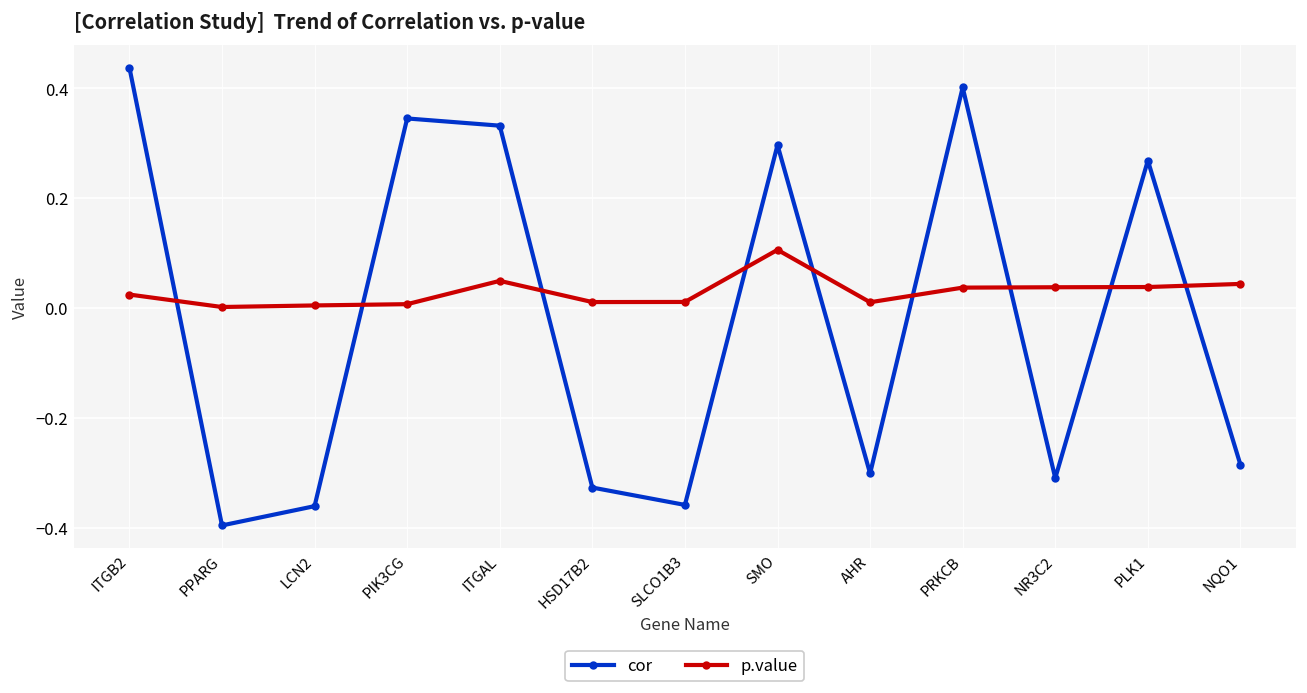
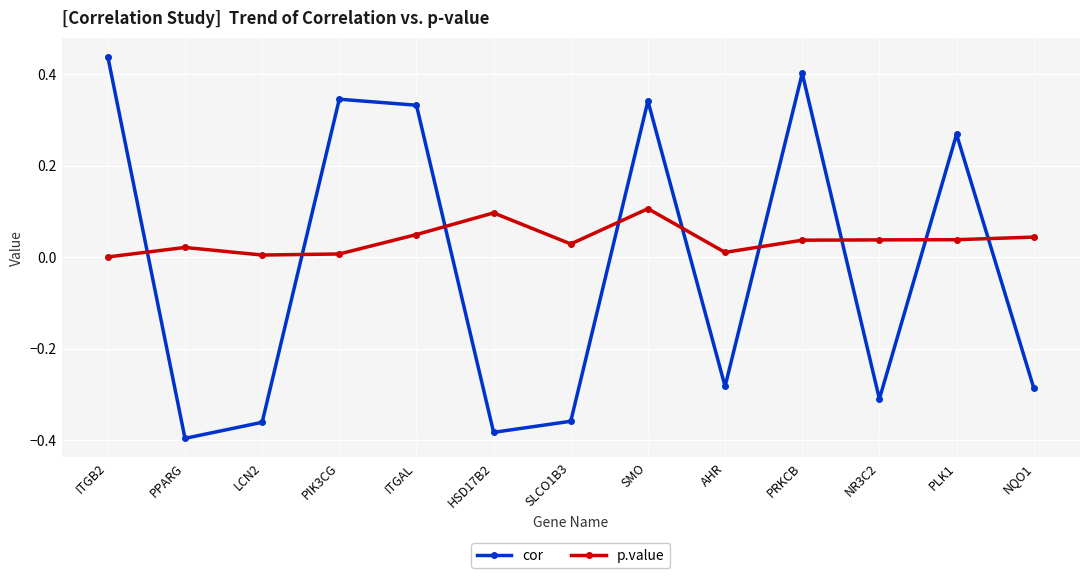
p.value, ITGB2: 0.02 -> 0.00
p.value, PPARG: 0.00 -> 0.02
cor, HSD17B2: -0.33 -> -0.38
p.value, HSD17B2: 0.01 -> 0.10
p.value, SLCO1B3: 0.01 -> 0.03
cor, SMO: 0.30 -> 0.34
cor, AHR: -0.30 -> -0.28
